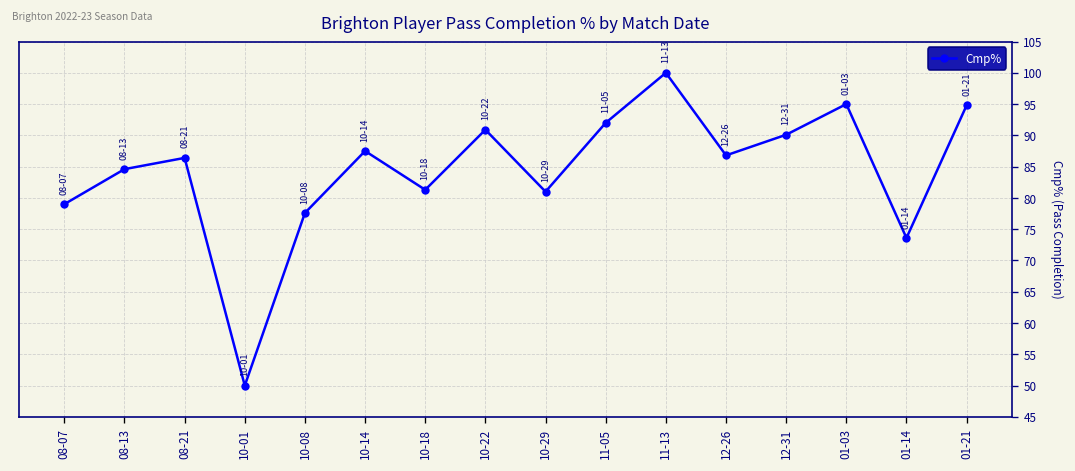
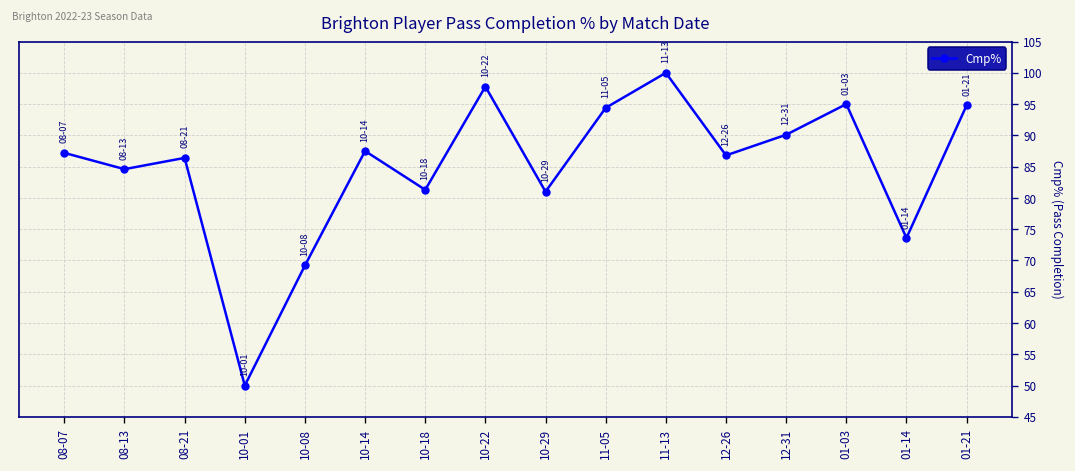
08-07: 79 -> 87
10-08: 78 -> 69
10-22: 91 -> 98
11-05: 92 -> 94
